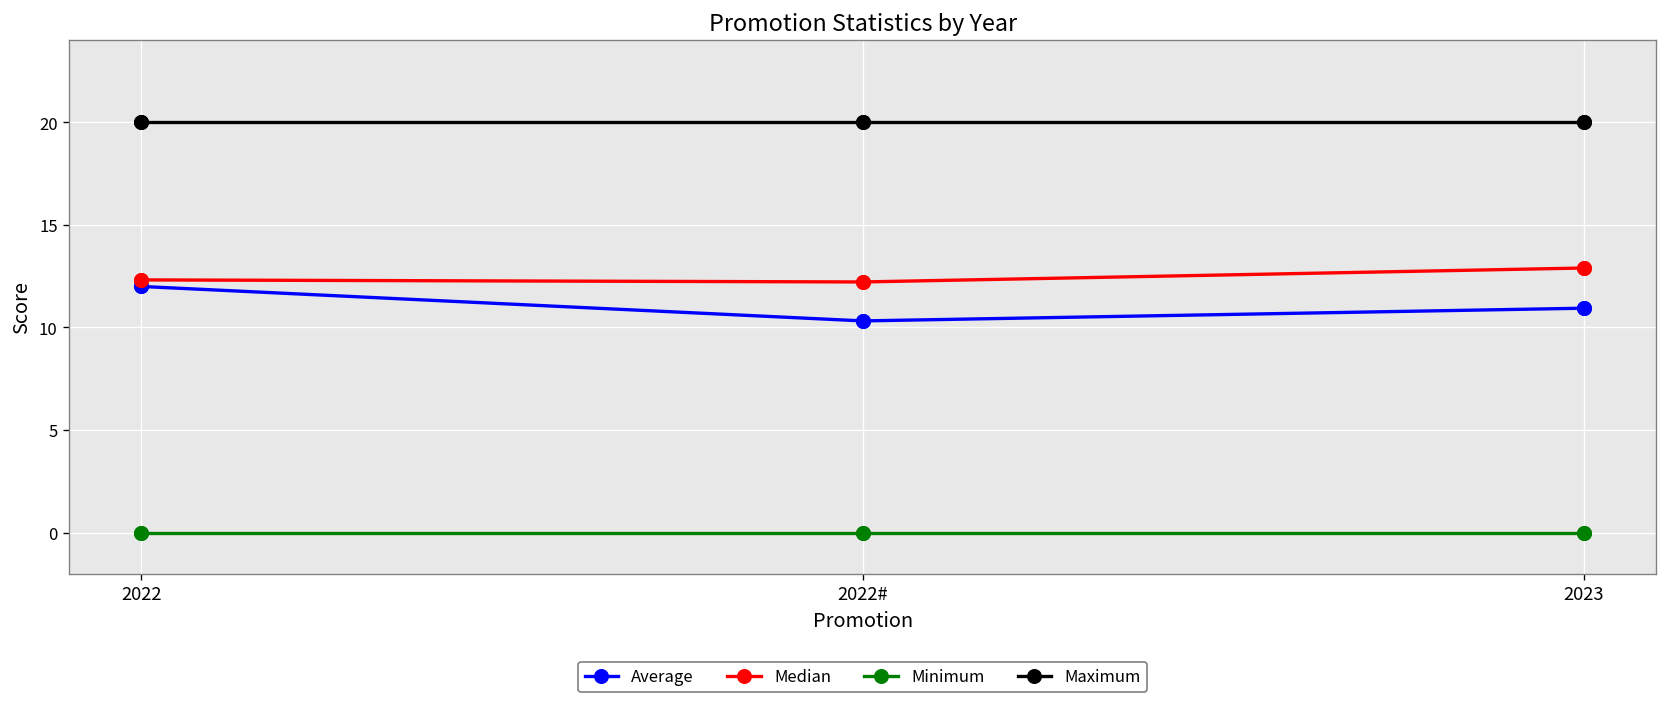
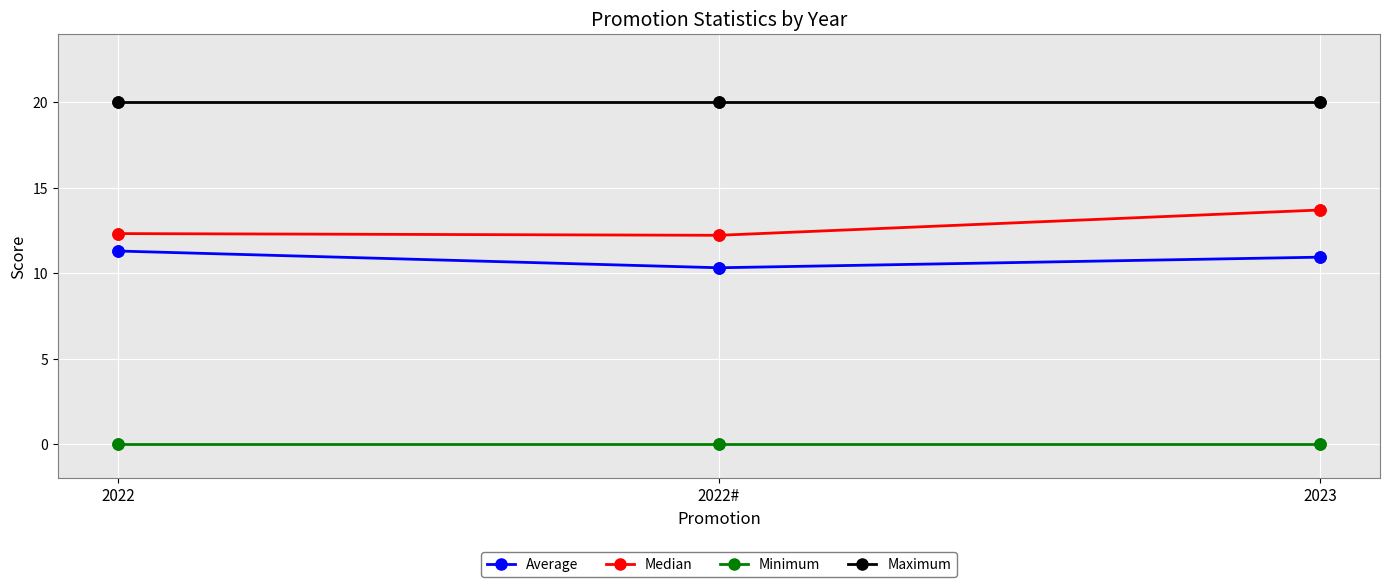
Average, 2022: 12.0 -> 11.3
Median, 2023: 12.9 -> 13.7
